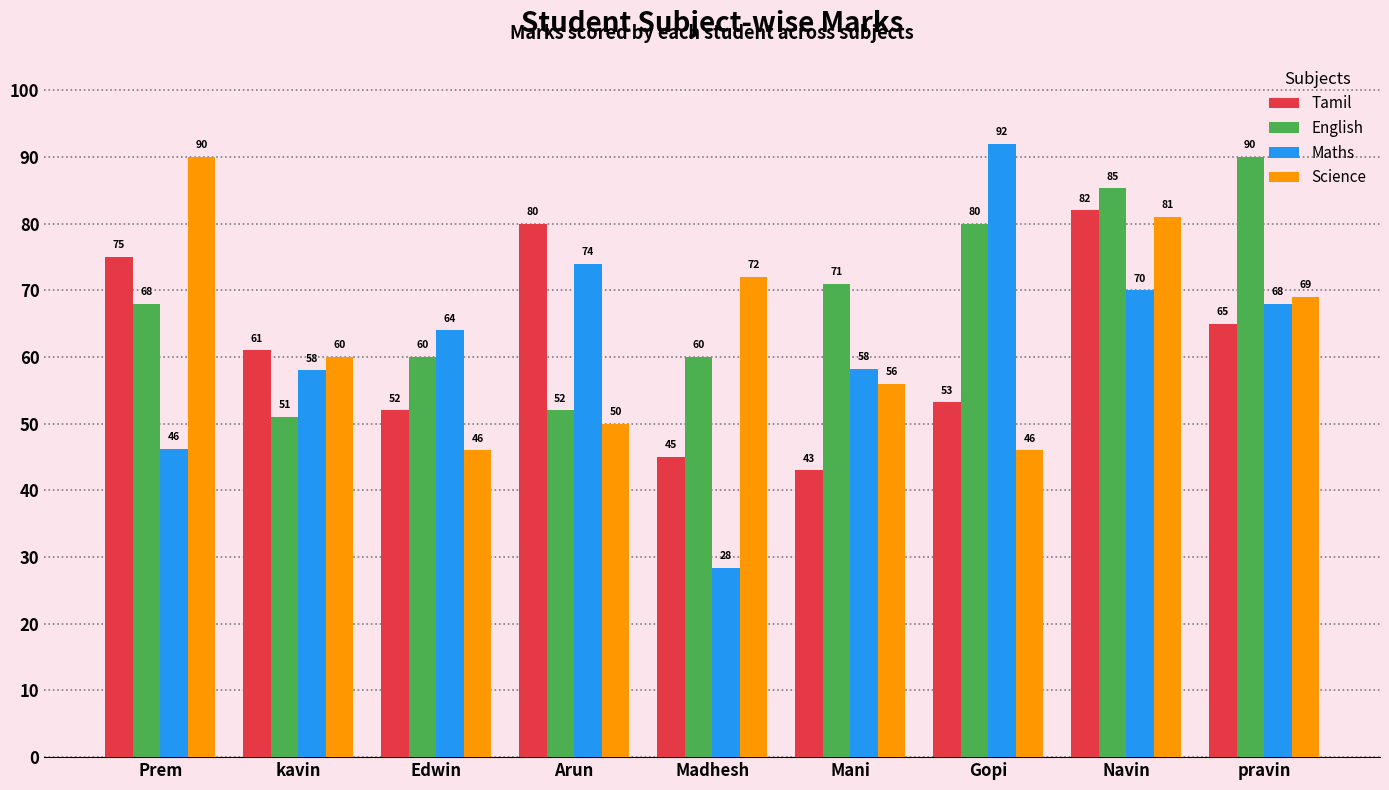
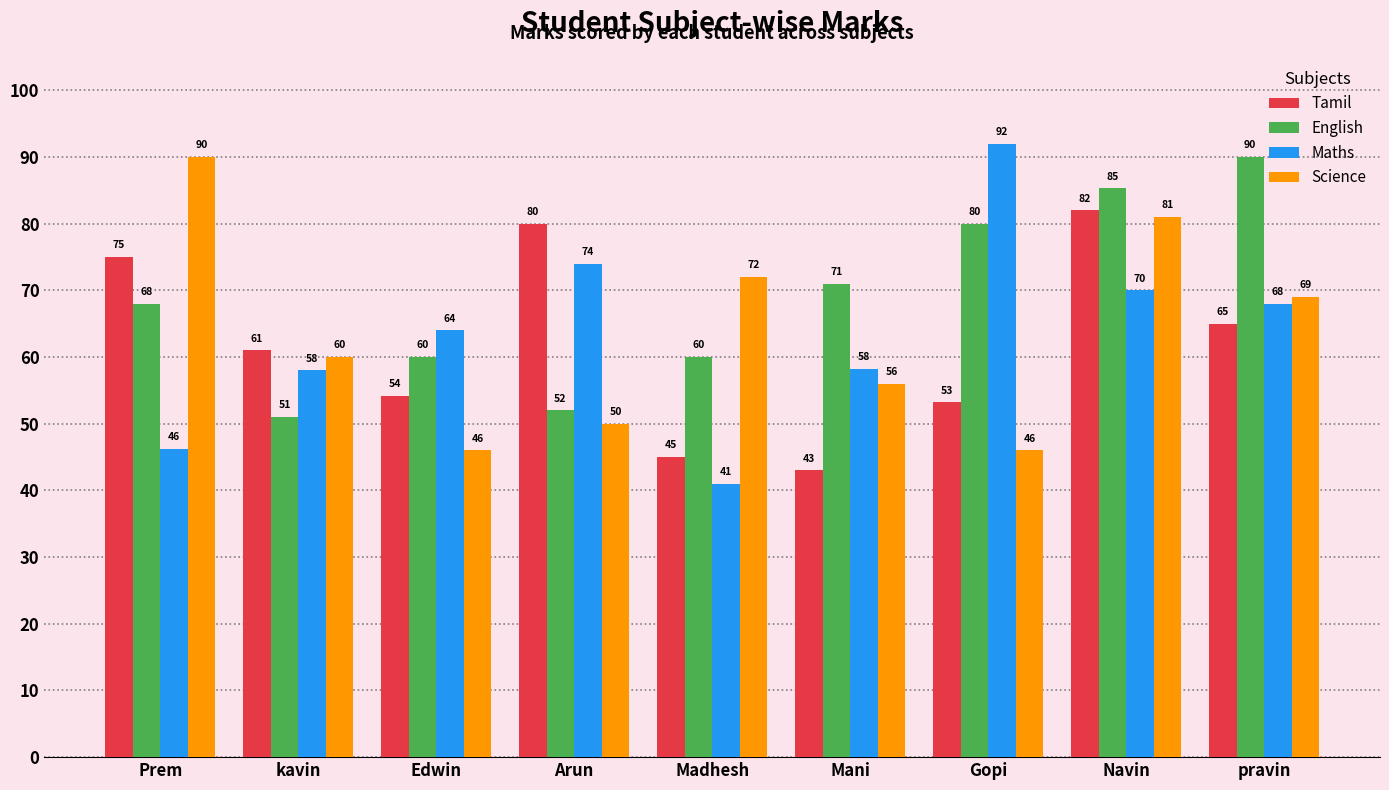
Tamil, Edwin: 52 -> 54
Maths, Madhesh: 28 -> 41
